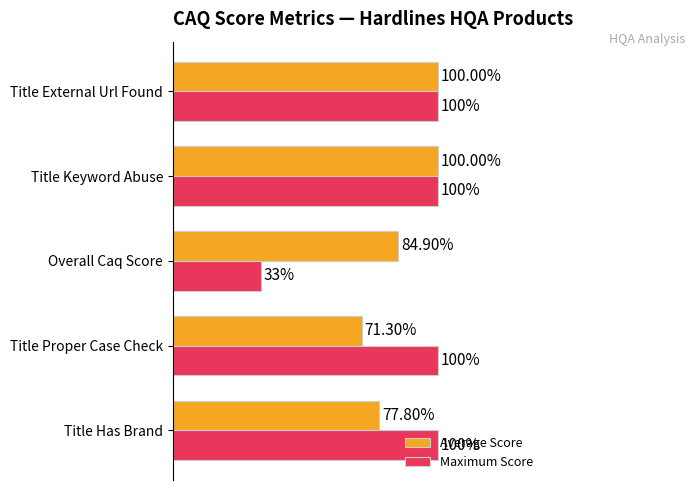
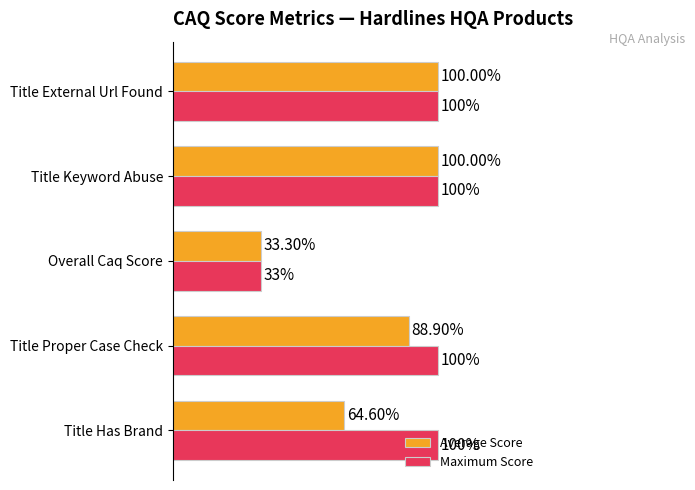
Average Score, Overall Caq Score: 84.90% -> 33.30%
Average Score, Title Proper Case Check: 71.30% -> 88.90%
Average Score, Title Has Brand: 77.80% -> 64.60%
